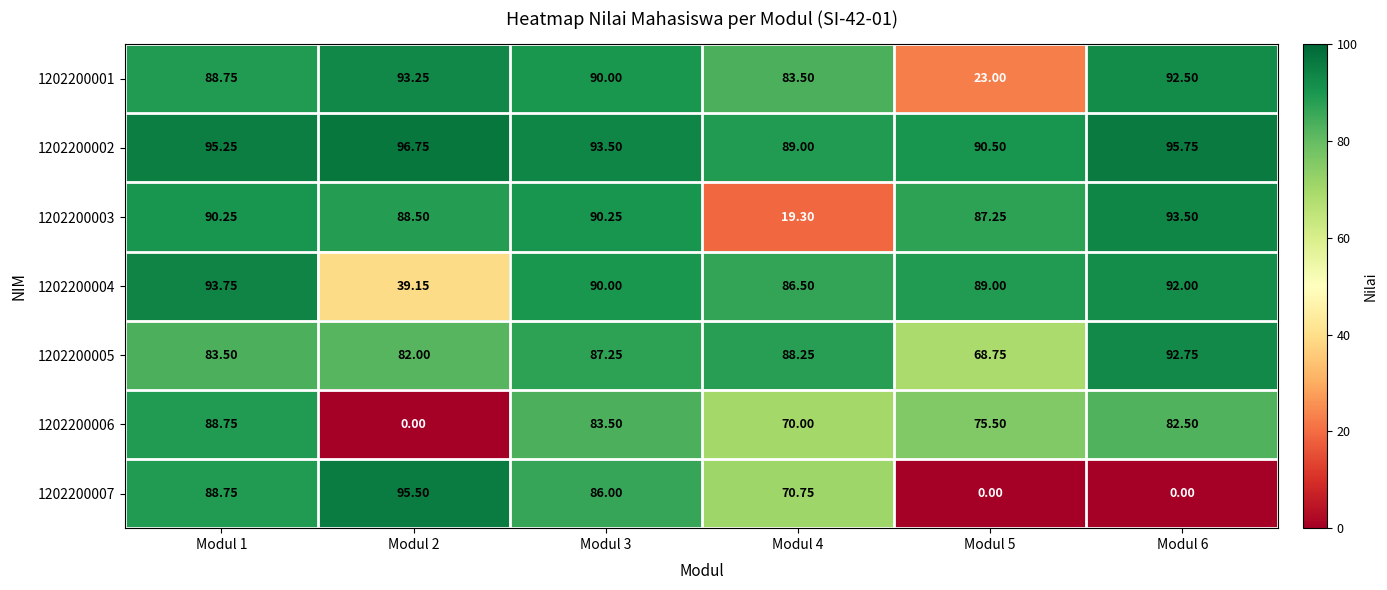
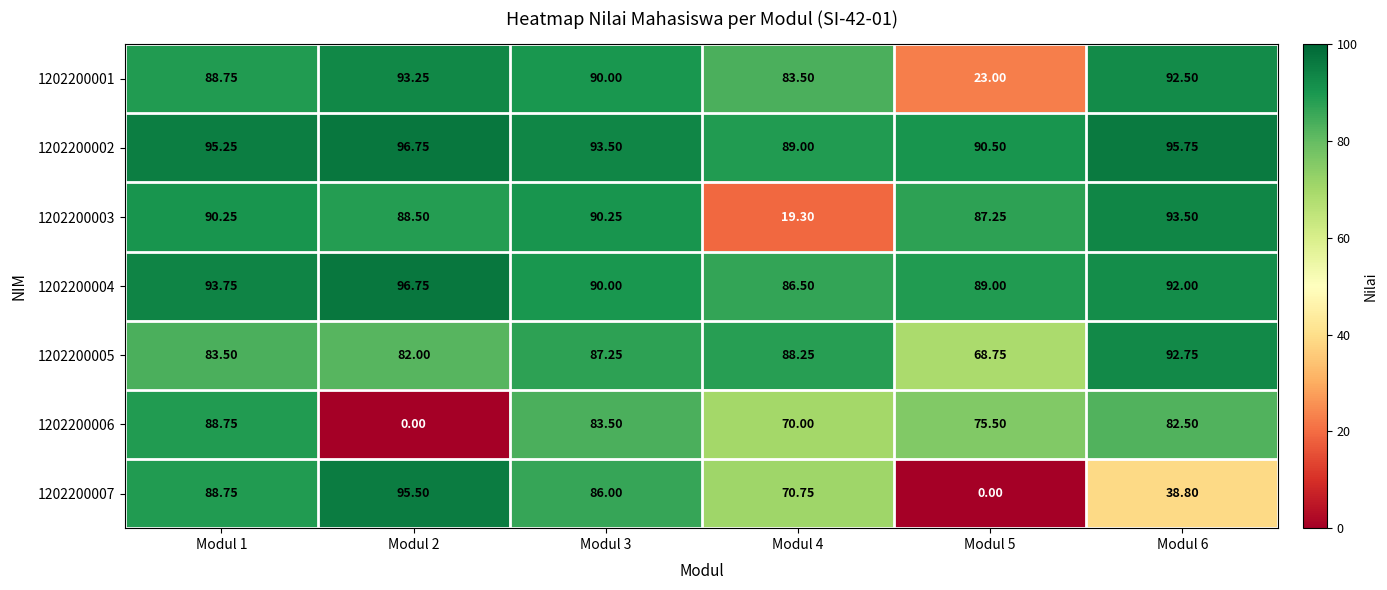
1202200004, Modul 2: 39.15 -> 96.75
1202200007, Modul 6: 0.00 -> 38.80
